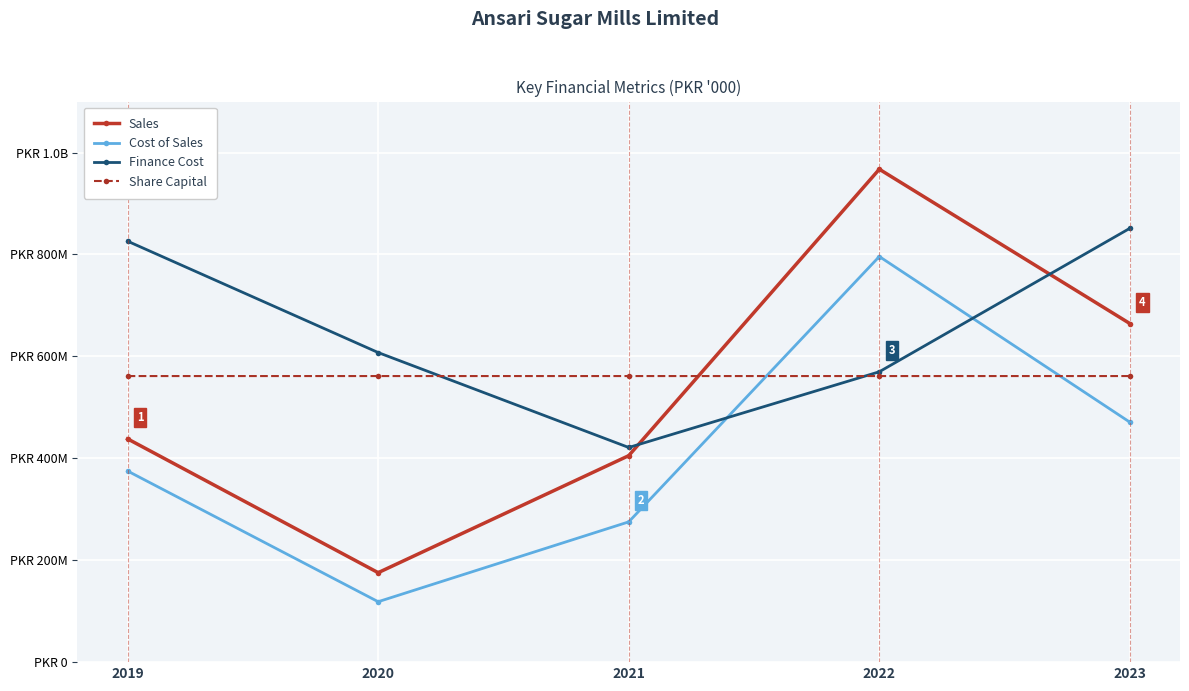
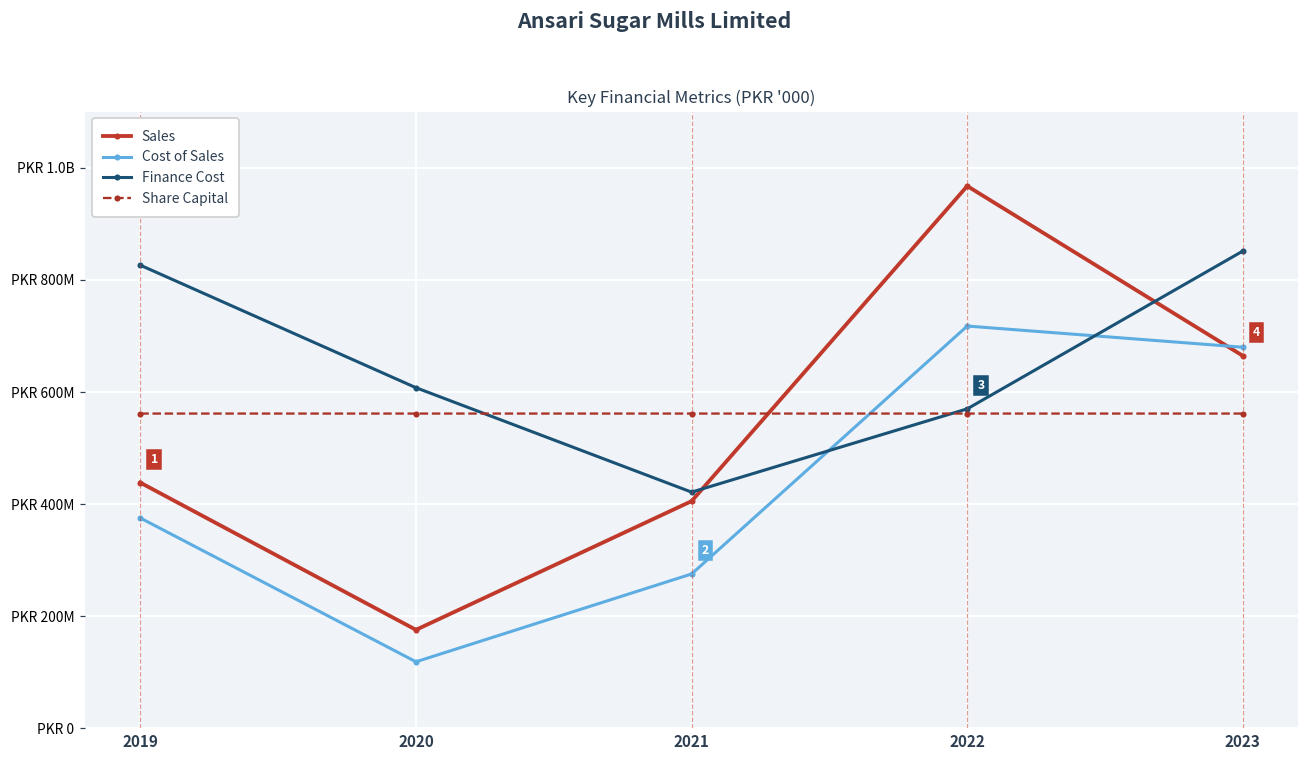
Cost of Sales, 2022: PKR 800000000 -> PKR 720000000
Cost of Sales, 2023: PKR 470000000 -> PKR 680000000
